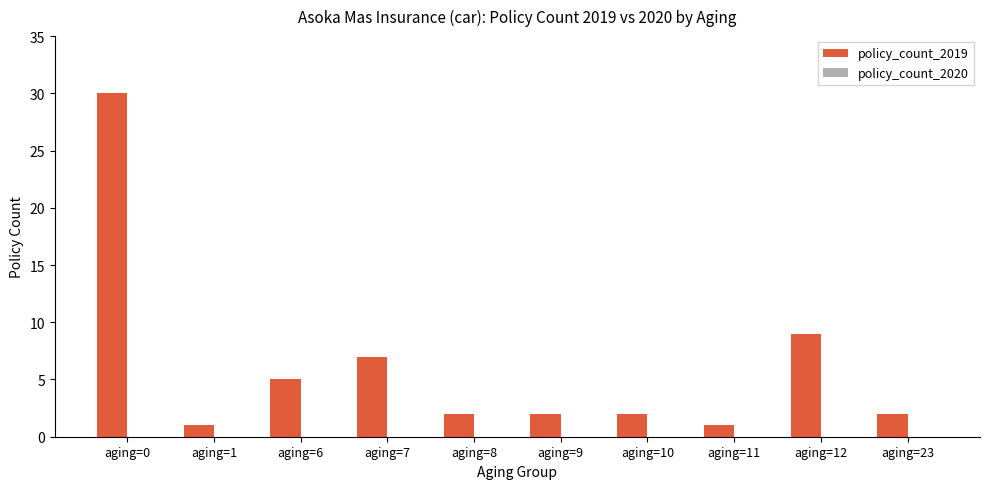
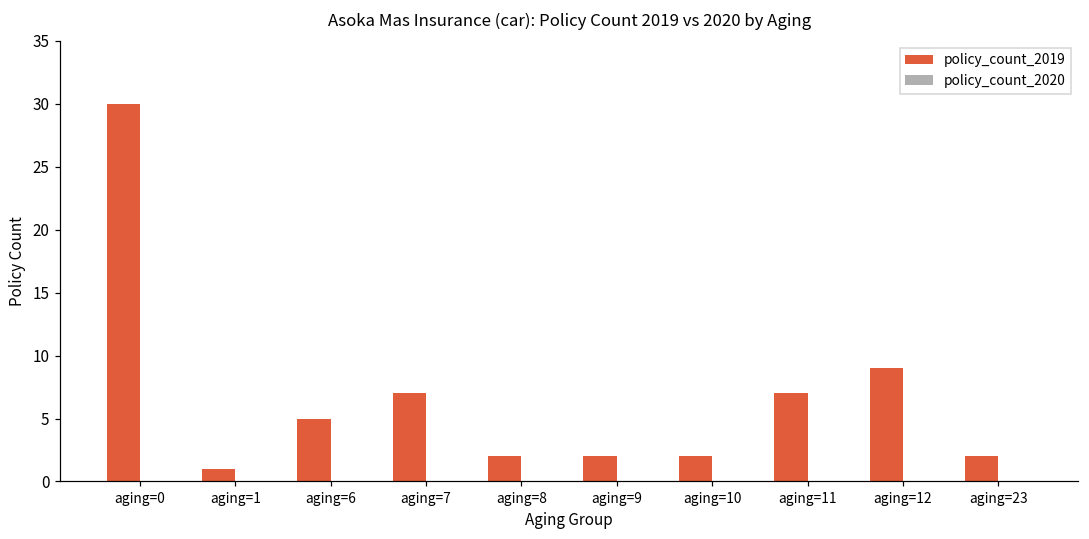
policy_count_2019, aging=11: 1 -> 7
